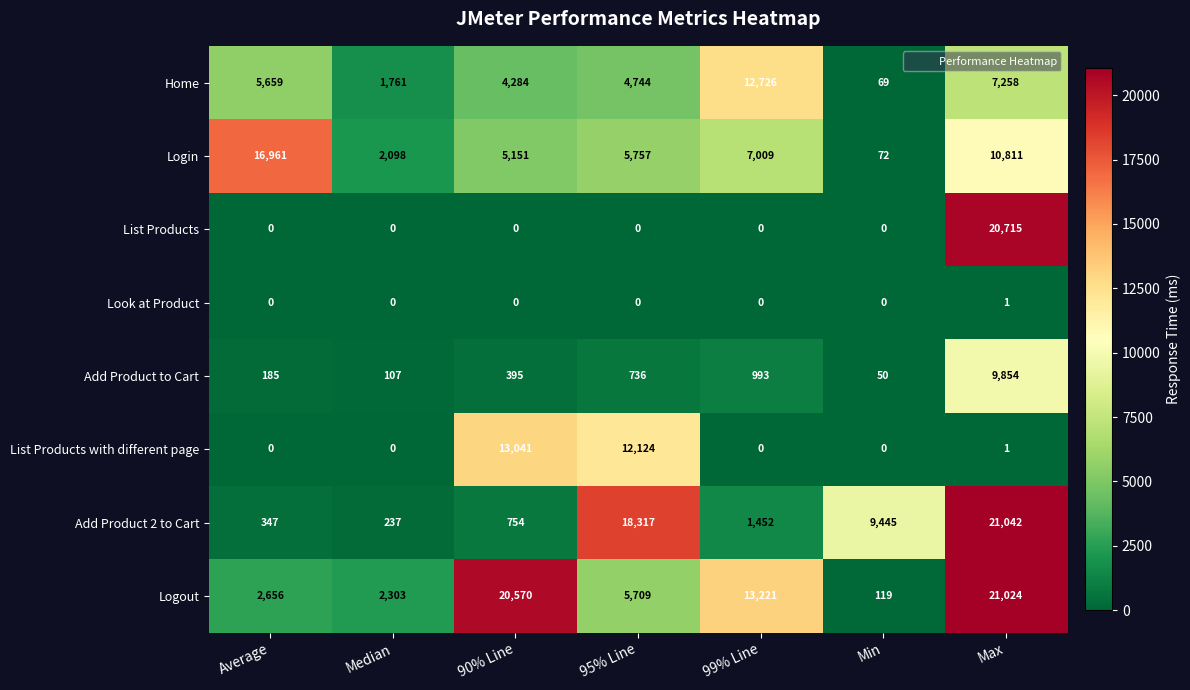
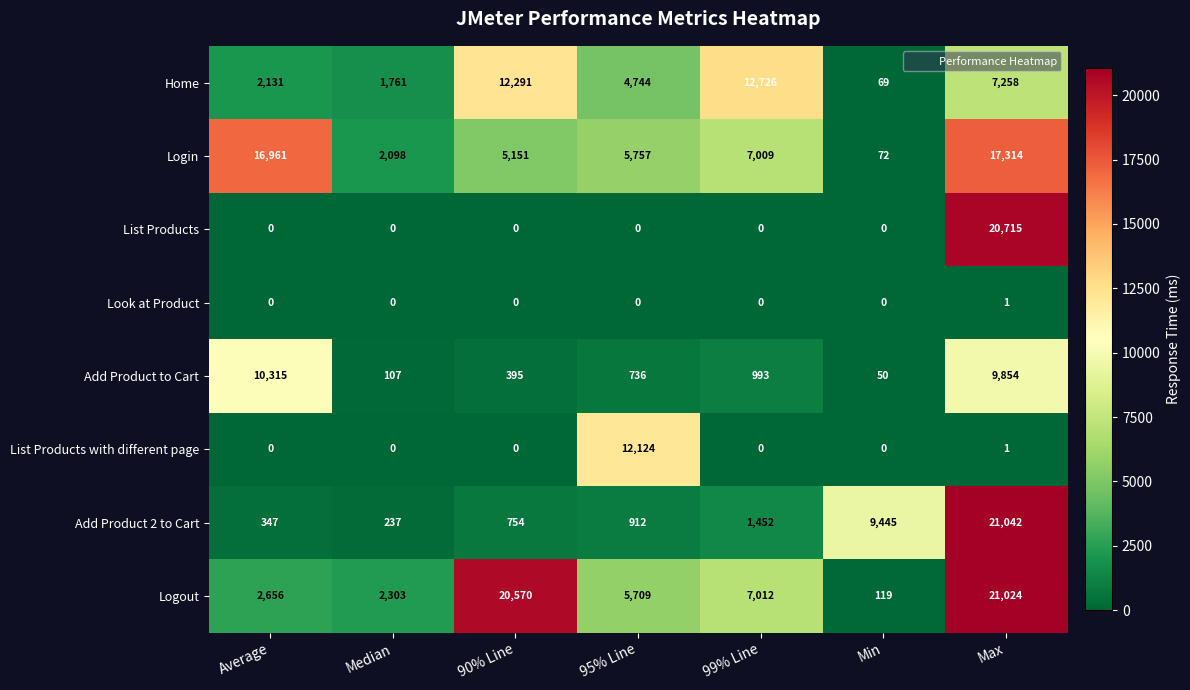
Home, Average: 5,659 -> 2,131
Home, 90% Line: 4,284 -> 12,291
Login, Max: 10,811 -> 17,314
Add Product to Cart, Average: 185 -> 10,315
List Products with different page, 90% Line: 13,041 -> 0
Add Product 2 to Cart, 95% Line: 18,317 -> 912
Logout, 99% Line: 13,221 -> 7,012
